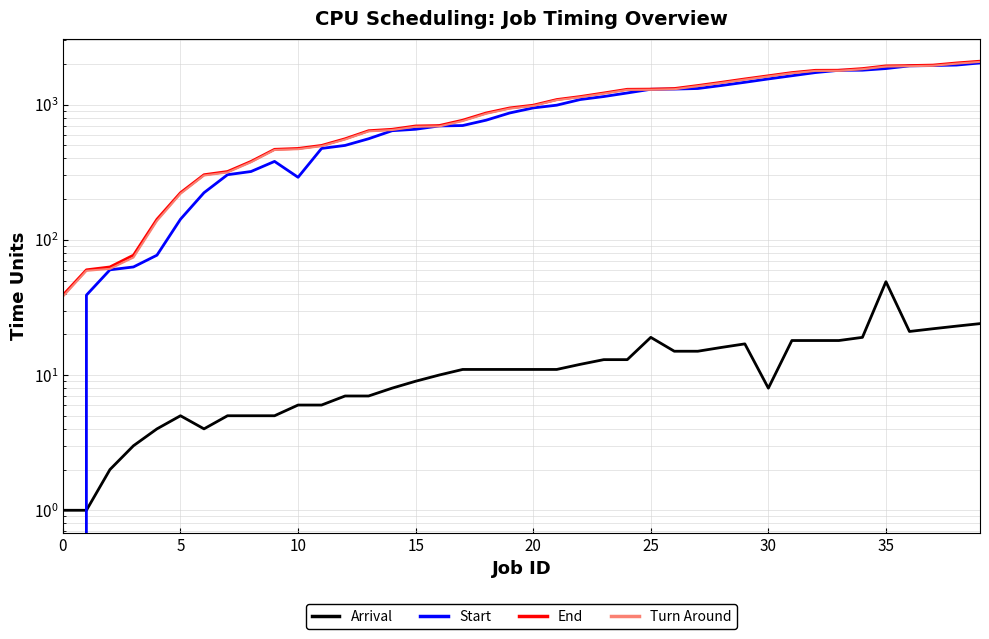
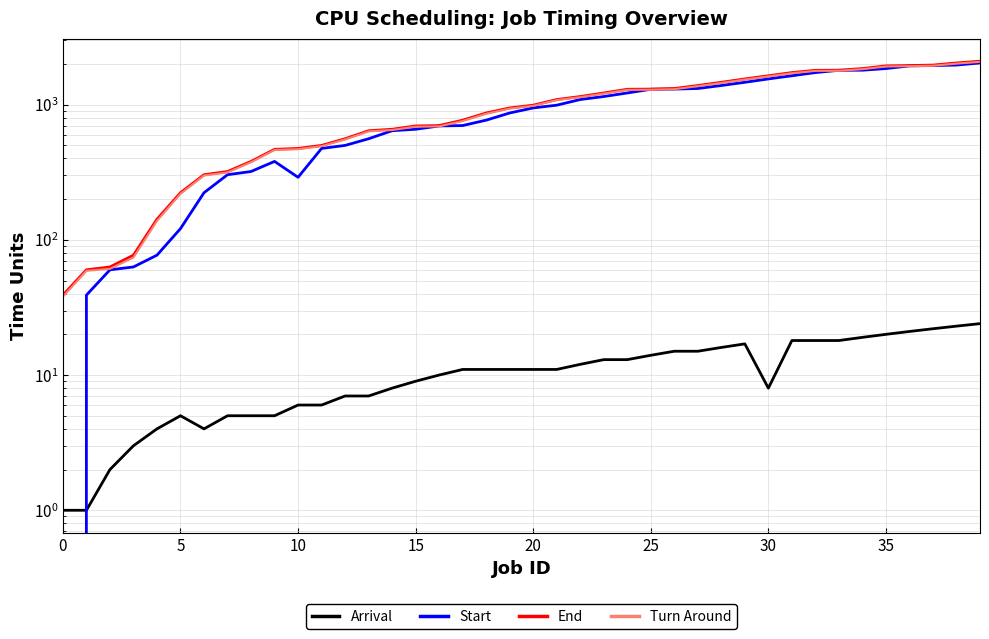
Start, 5: 140 -> 120
Arrival, 25: 19 -> 14
Arrival, 35: 49 -> 20
